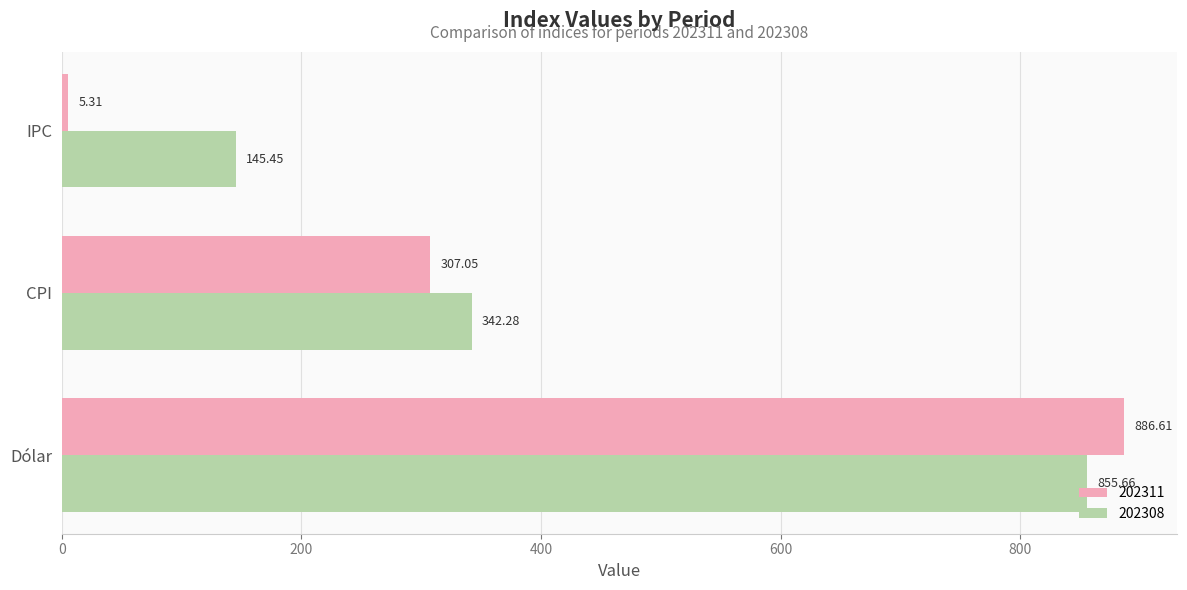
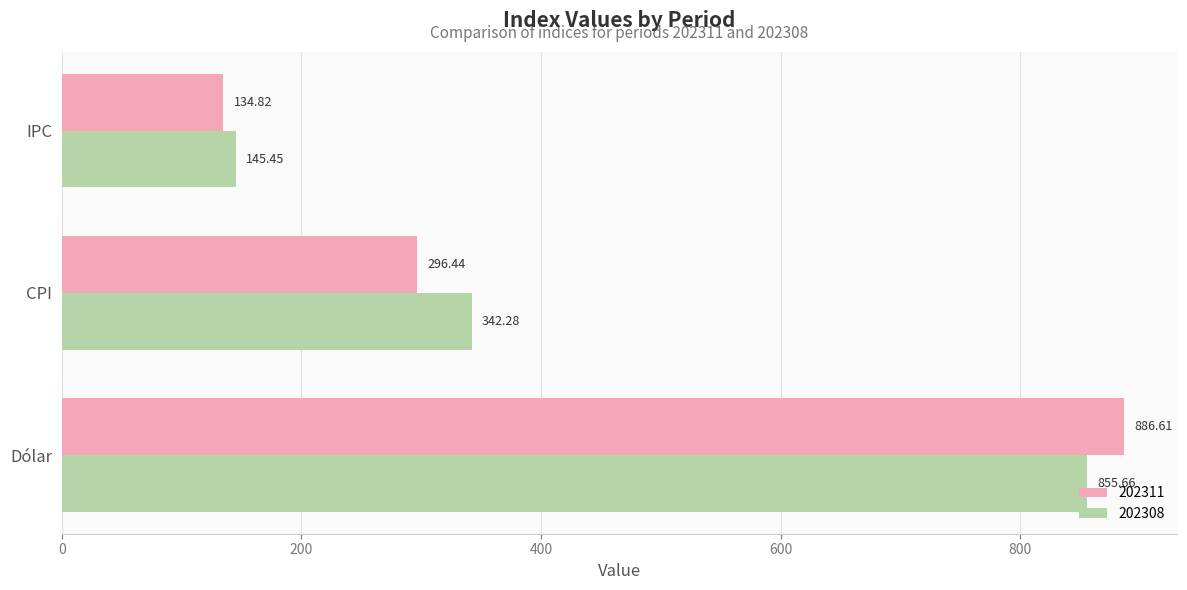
202311, IPC: 5.31 -> 134.82
202311, CPI: 307.05 -> 296.44
